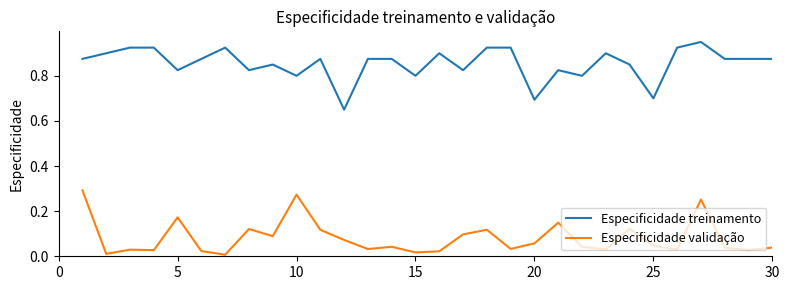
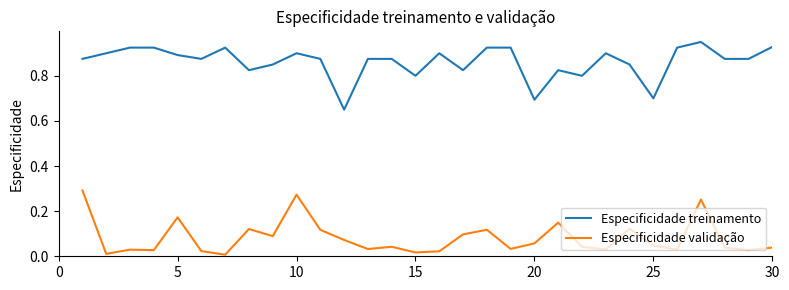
Especificidade treinamento, 5: 0.83 -> 0.89
Especificidade treinamento, 10: 0.8 -> 0.9
Especificidade treinamento, 30: 0.88 -> 0.93
